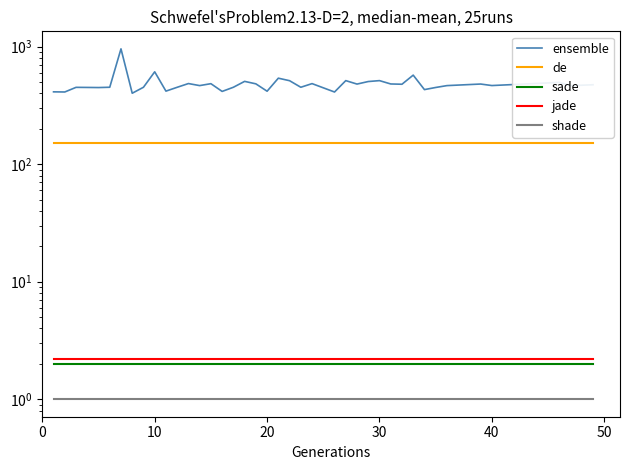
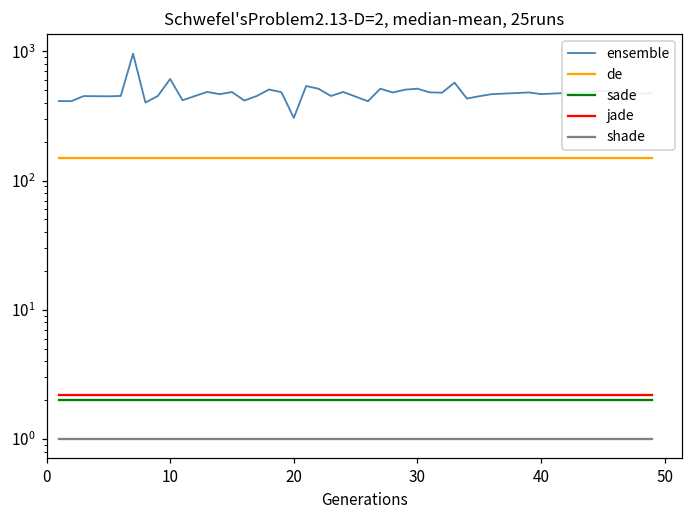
ensemble, 20: 420 -> 310
